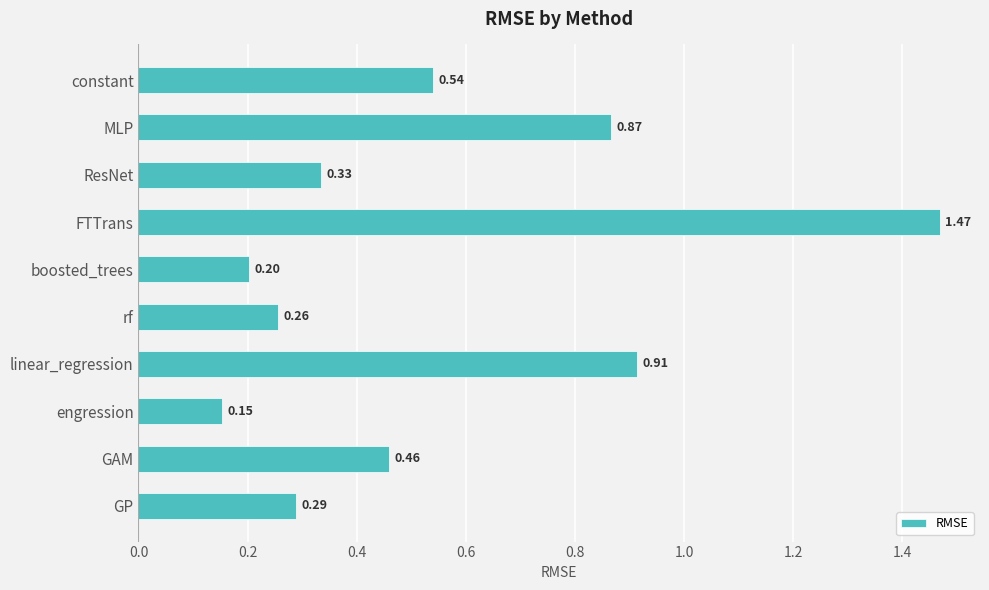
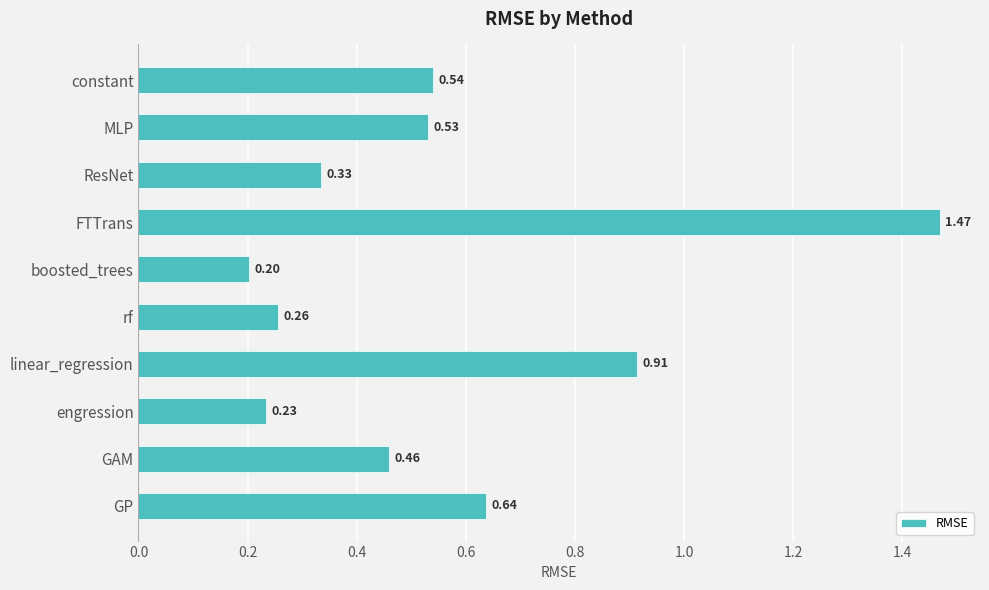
MLP: 0.87 -> 0.53
engression: 0.15 -> 0.23
GP: 0.29 -> 0.64
